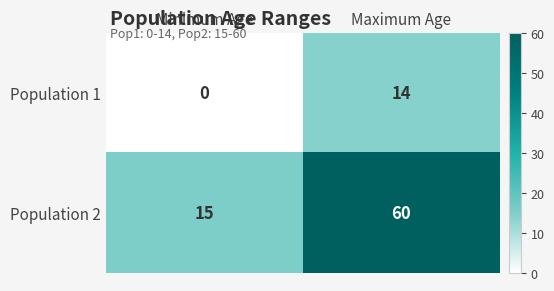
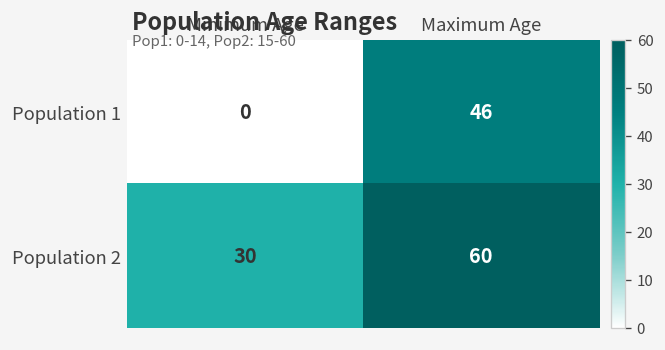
Population 1, Maximum Age: 14 -> 46
Population 2, Minimum Age: 15 -> 30
